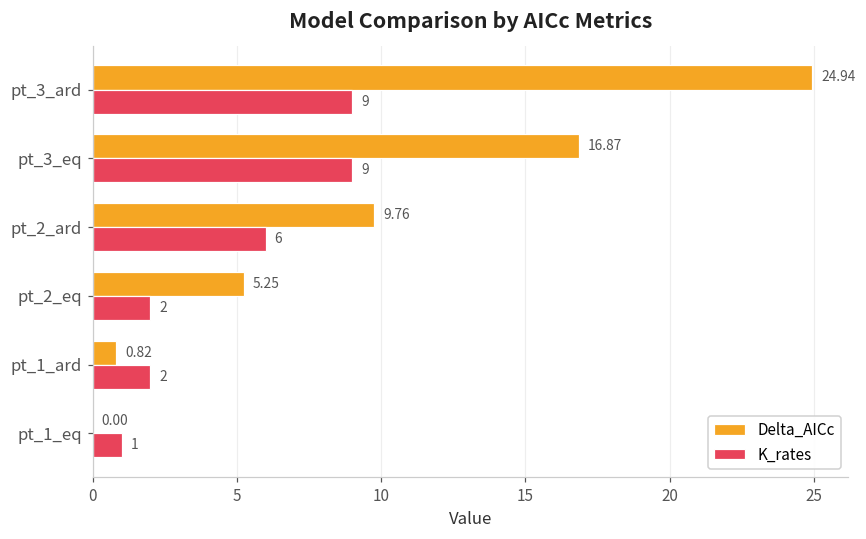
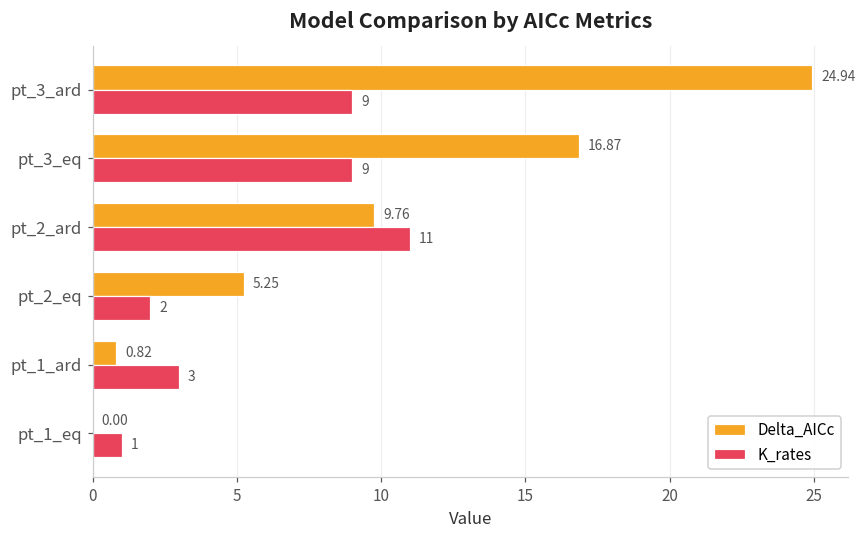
K_rates, pt_2_ard: 6 -> 11
K_rates, pt_1_ard: 2 -> 3
